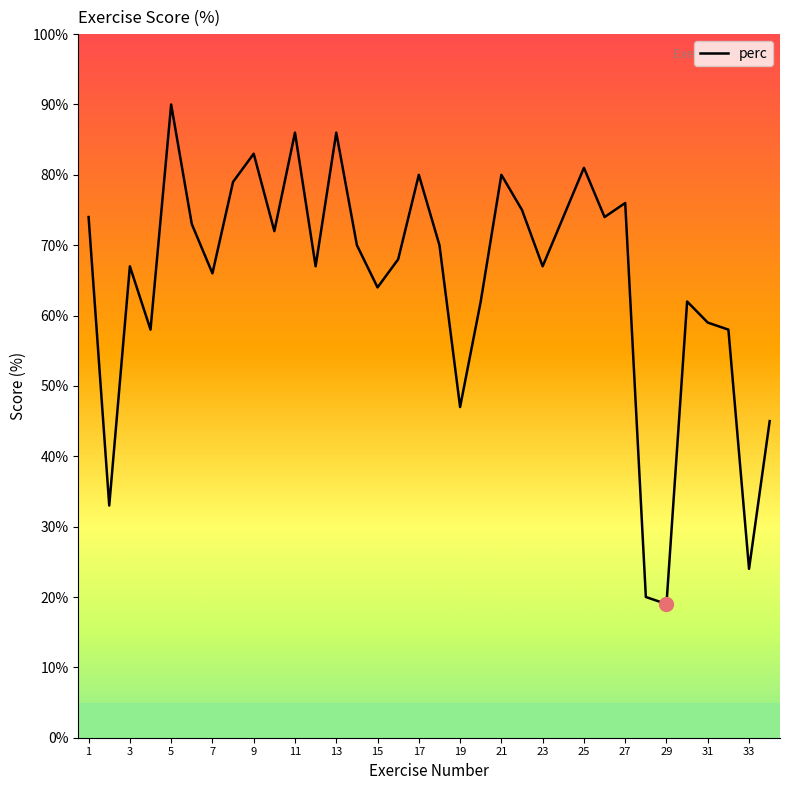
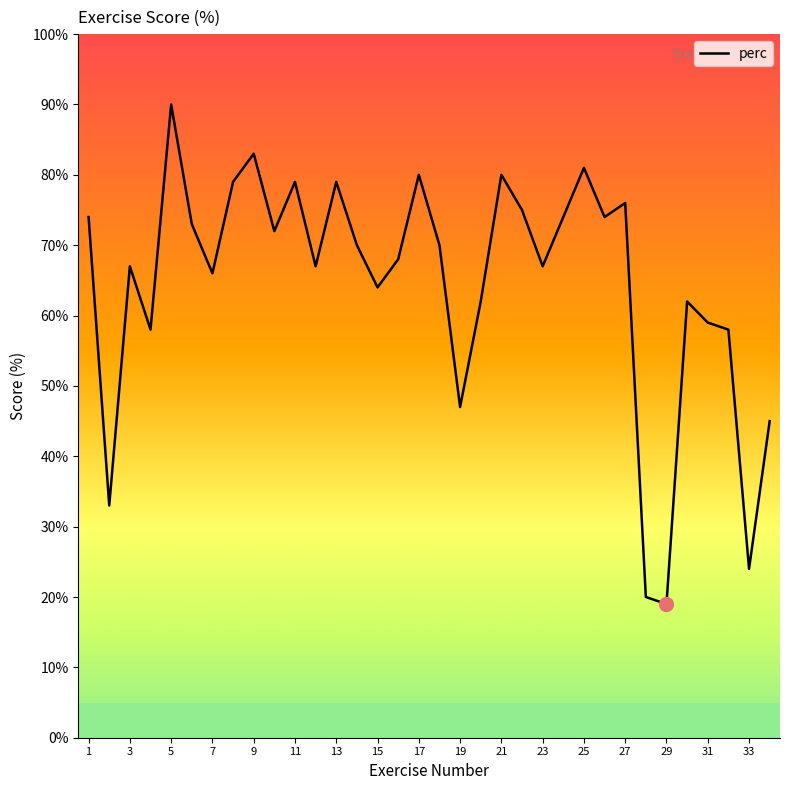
perc, 11: 86% -> 79%
perc, 13: 86% -> 79%
